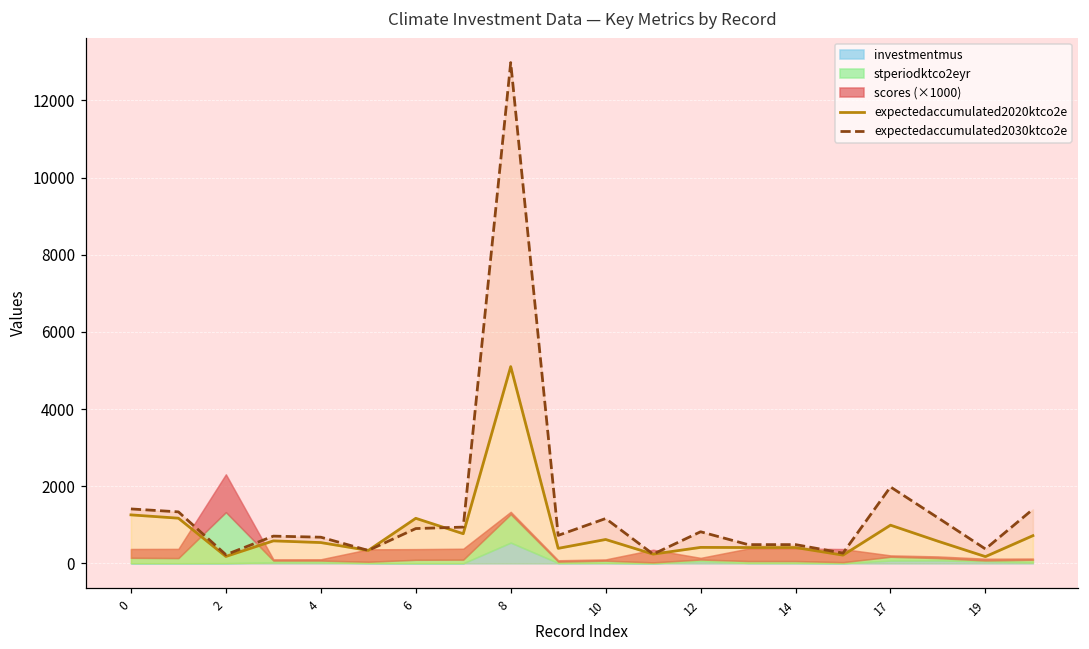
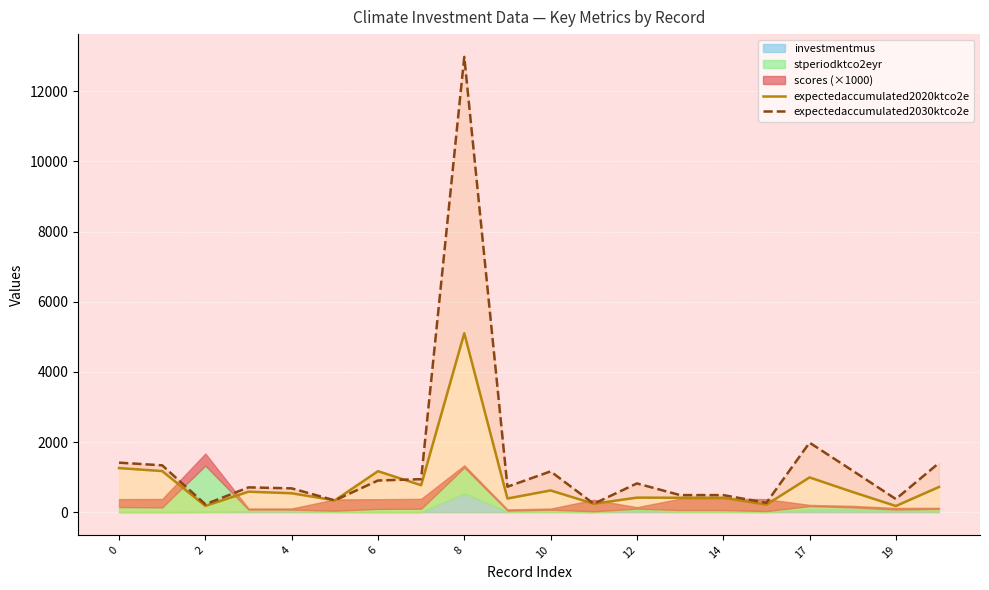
scores (×1000), 2: 1000 -> 300
